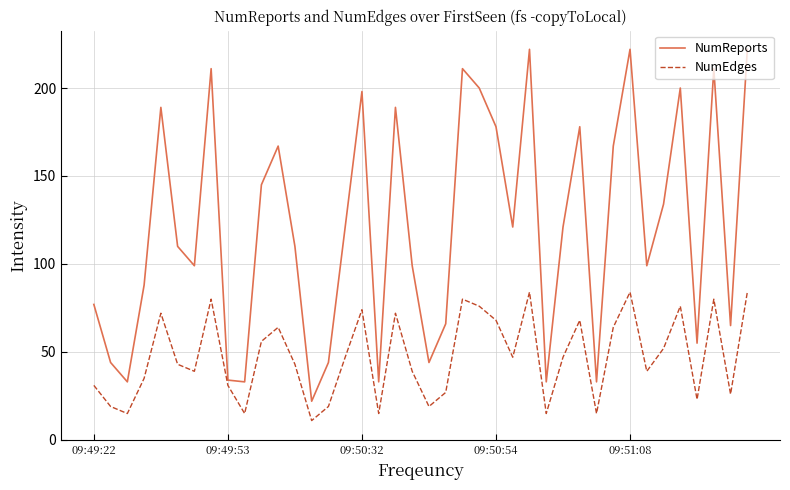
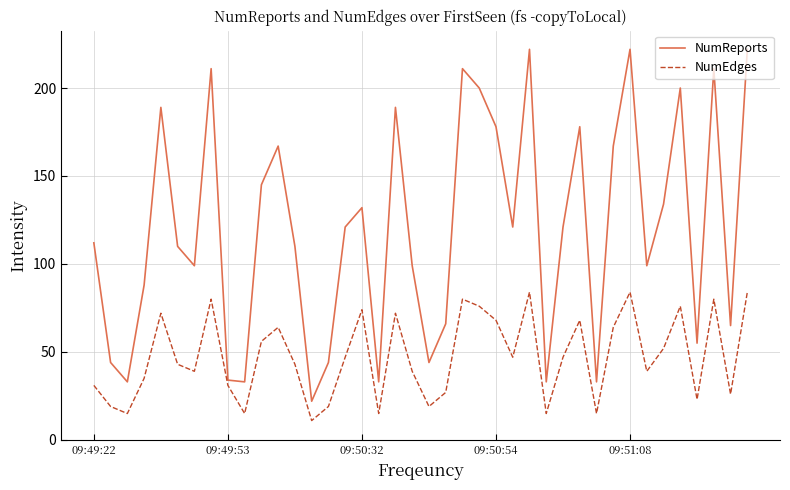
NumReports, 09:49:22: 77 -> 112
NumReports, 09:50:32: 198 -> 132
